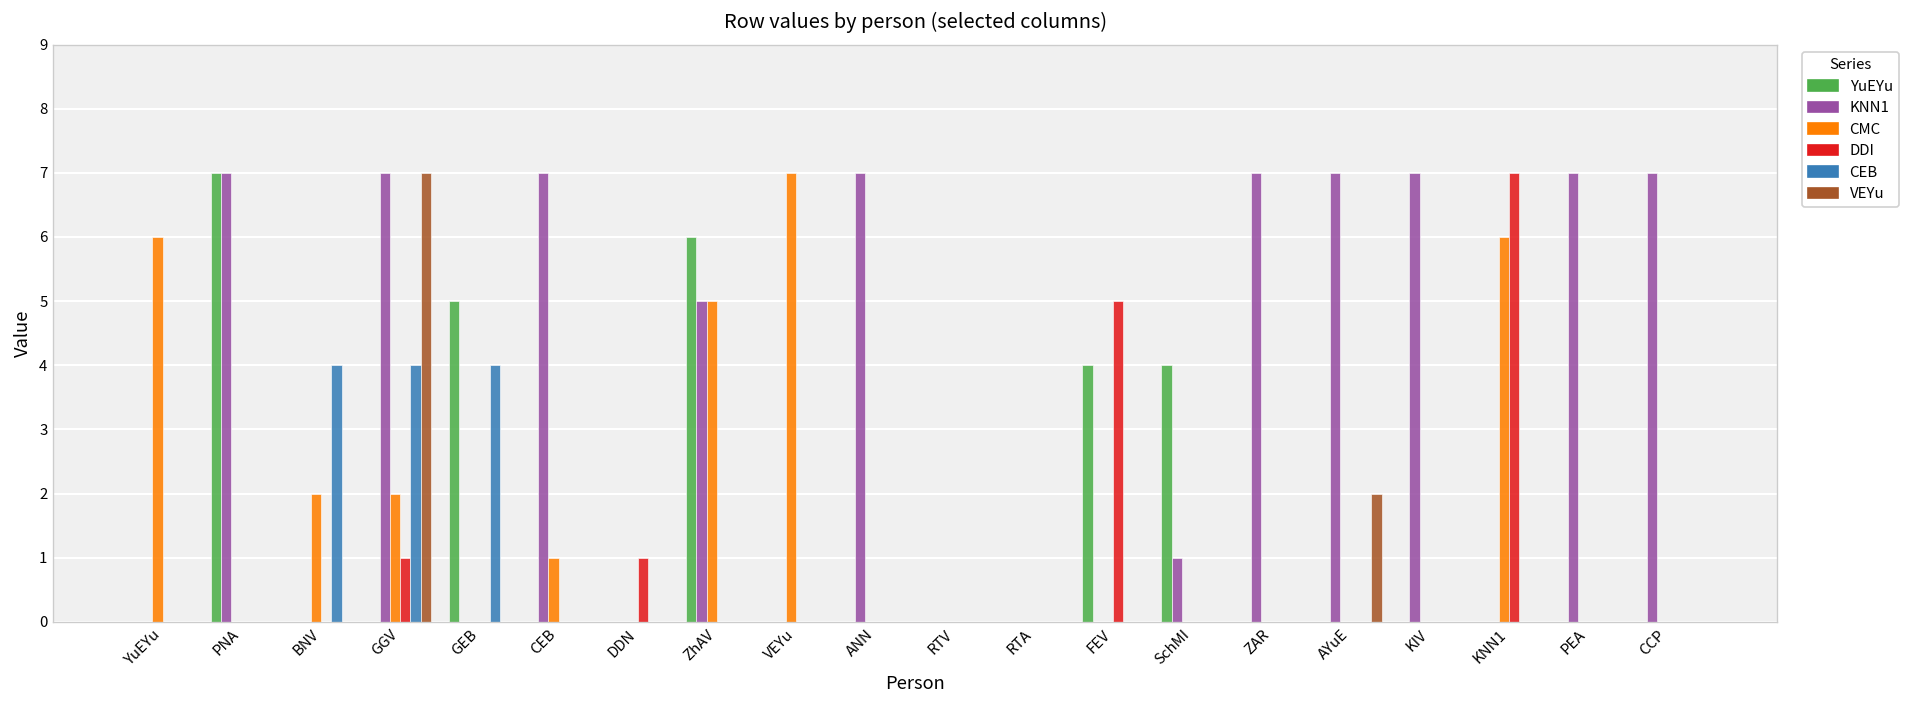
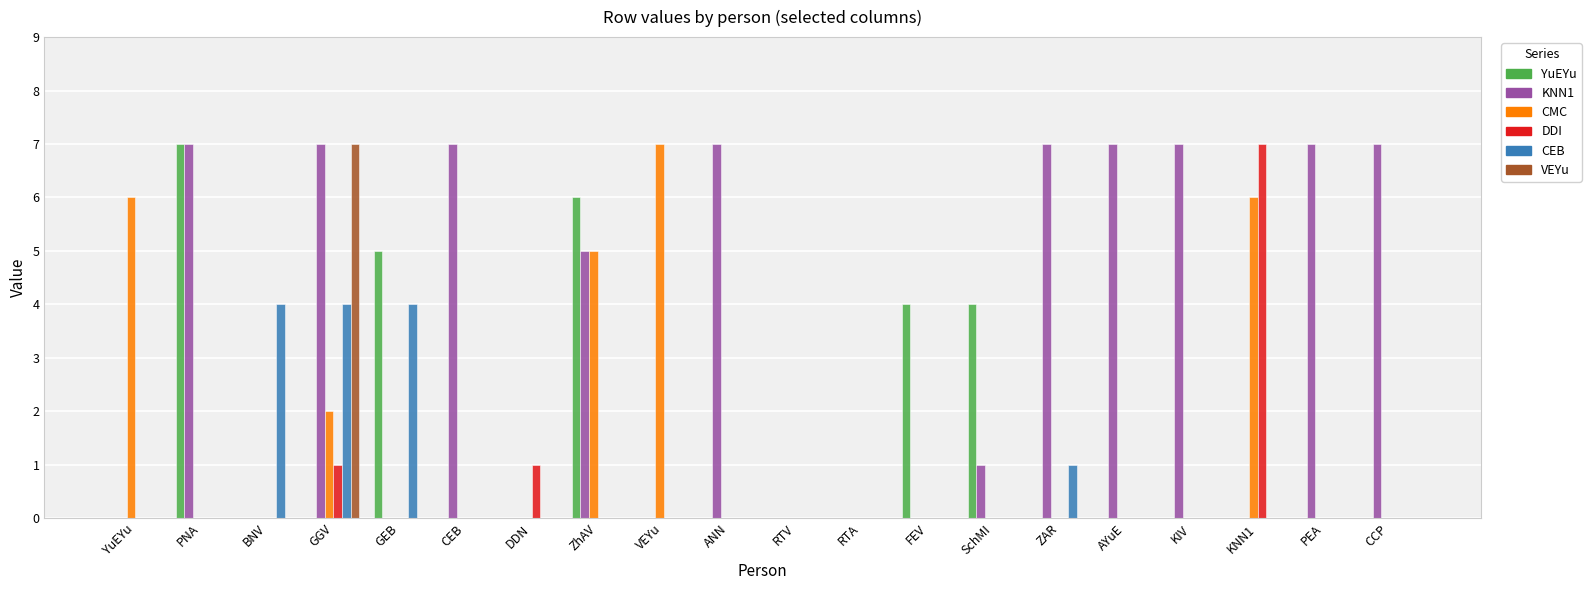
CMC, BNV: 2 -> 0
CMC, CEB: 1 -> 0
DDI, FEV: 5 -> 0
CEB, ZAR: 0 -> 1
VEYu, AYuE: 2 -> 0
